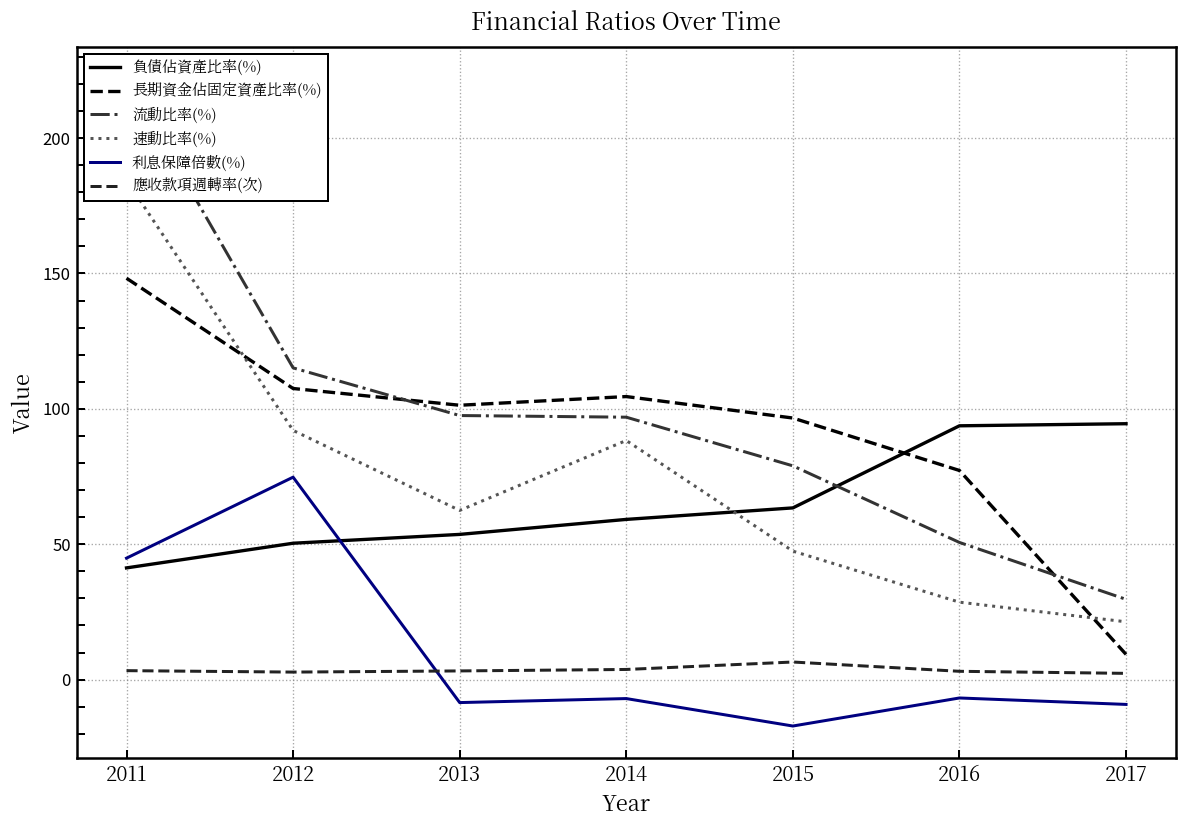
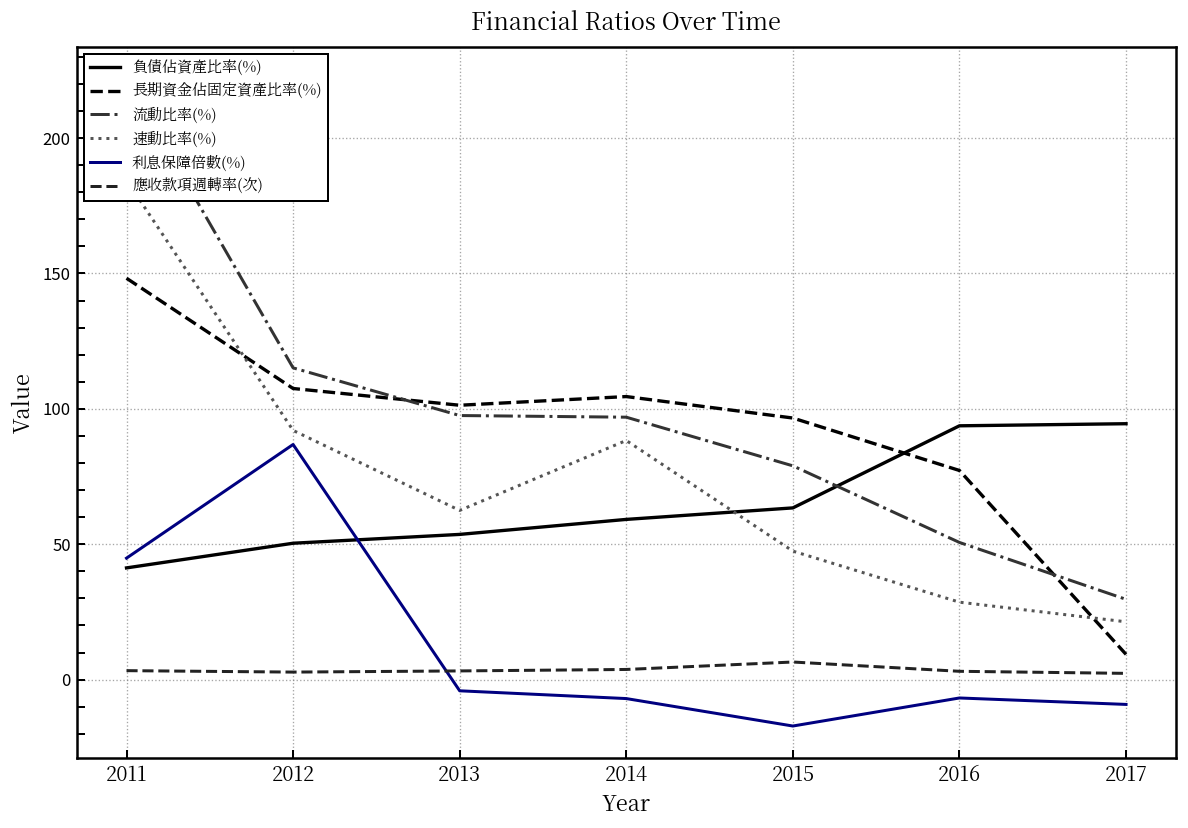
利息保障倍數(%), 2012: 75 -> 87
利息保障倍數(%), 2013: -8 -> -4
